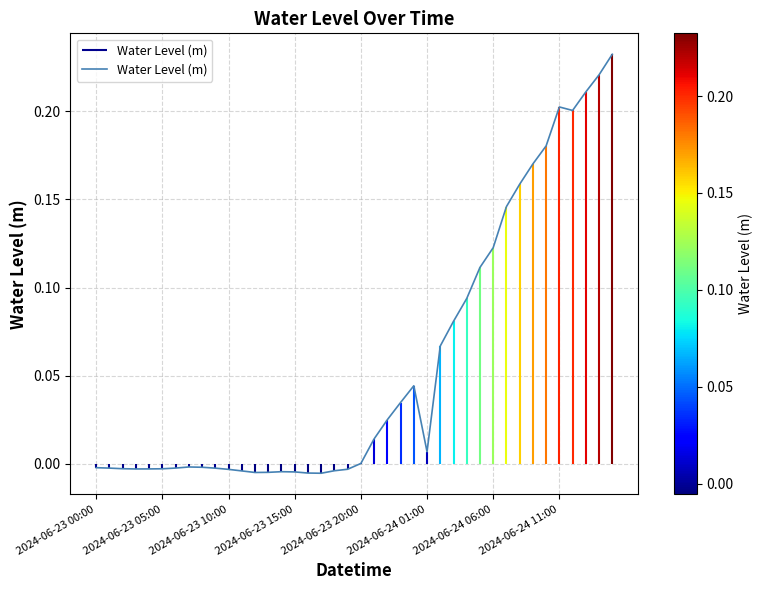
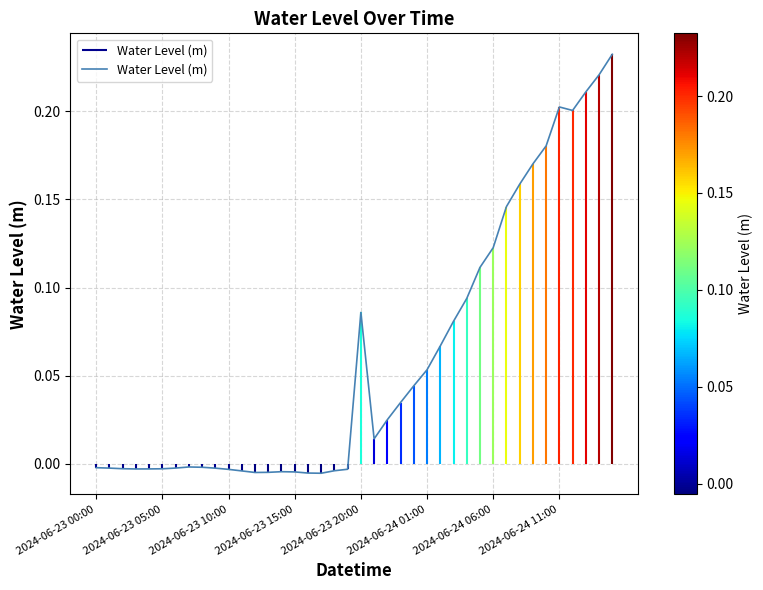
2024-06-23 20:00: 0.000 -> 0.086
2024-06-24 01:00: 0.007 -> 0.053
